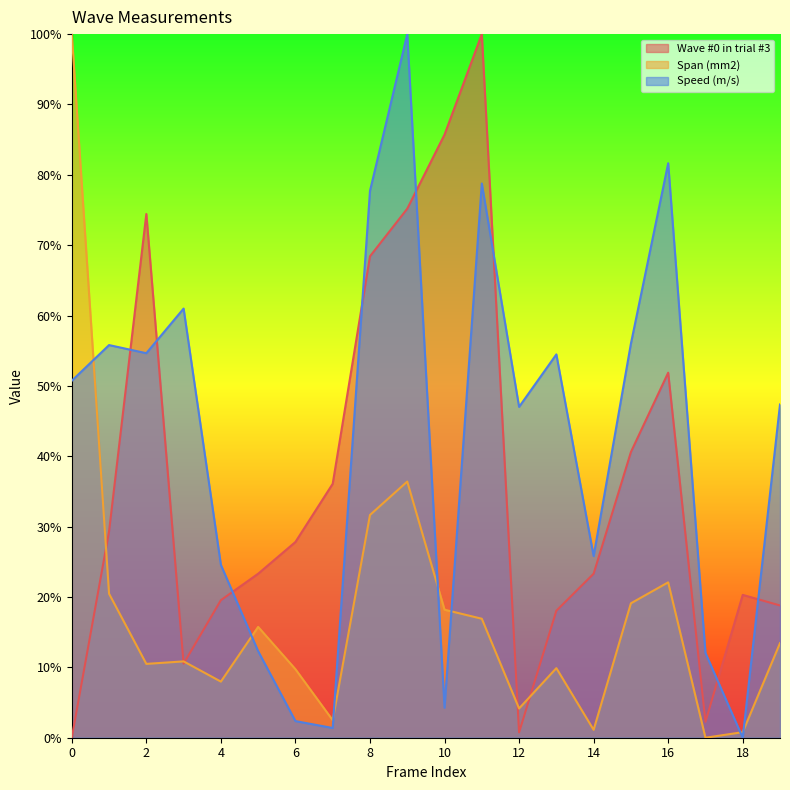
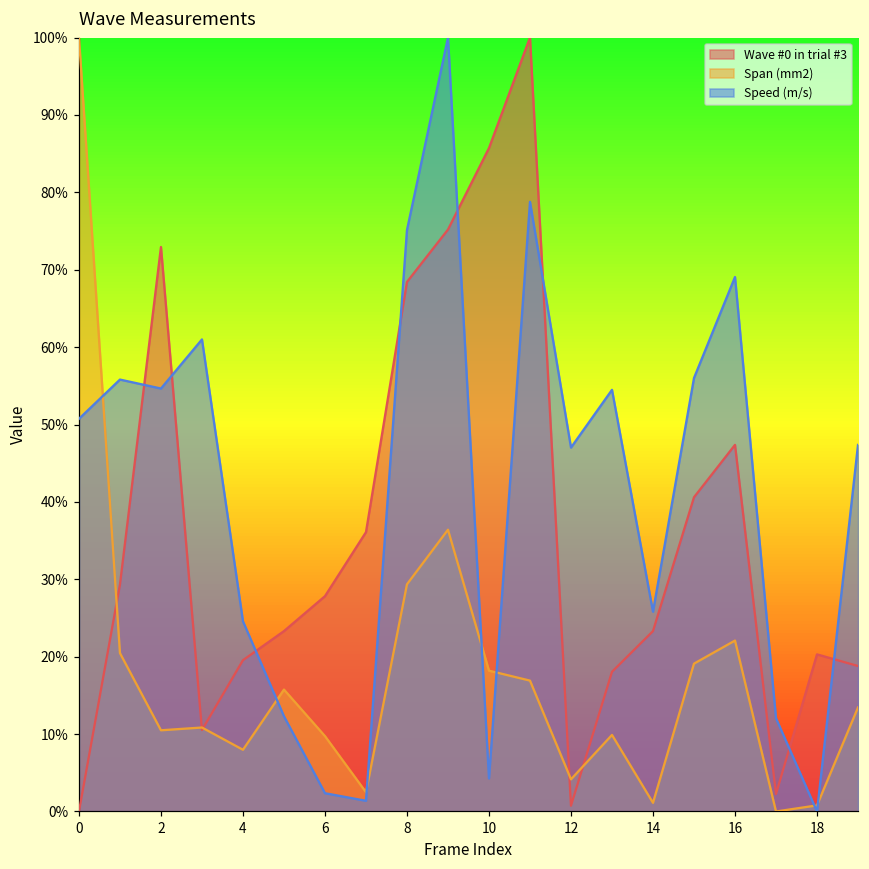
Wave #0 in trial #3, 2: 74% -> 73%
Span (mm2), 8: 32% -> 29%
Speed (m/s), 8: 78% -> 75%
Wave #0 in trial #3, 16: 52% -> 47%
Speed (m/s), 16: 82% -> 69%
